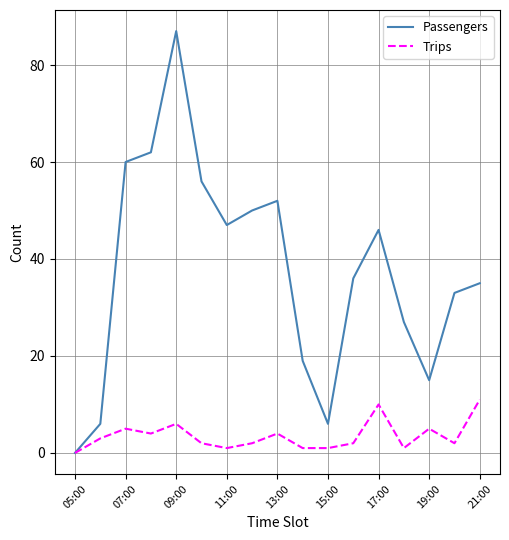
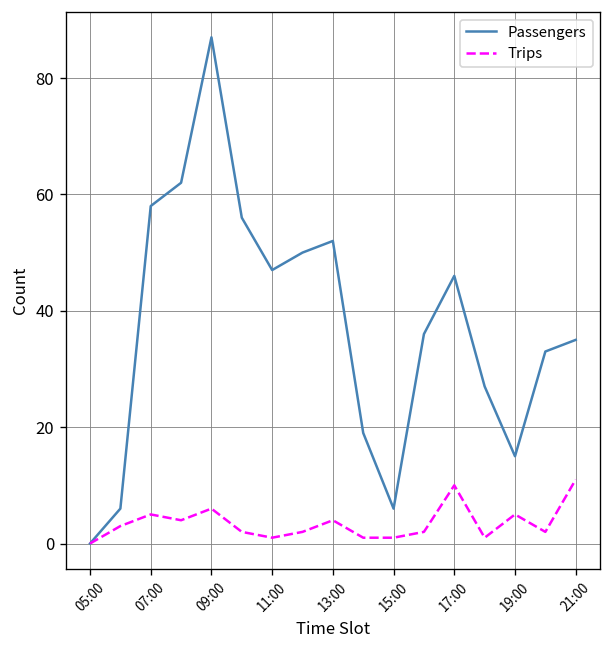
Passengers, 07:00: 60 -> 58
